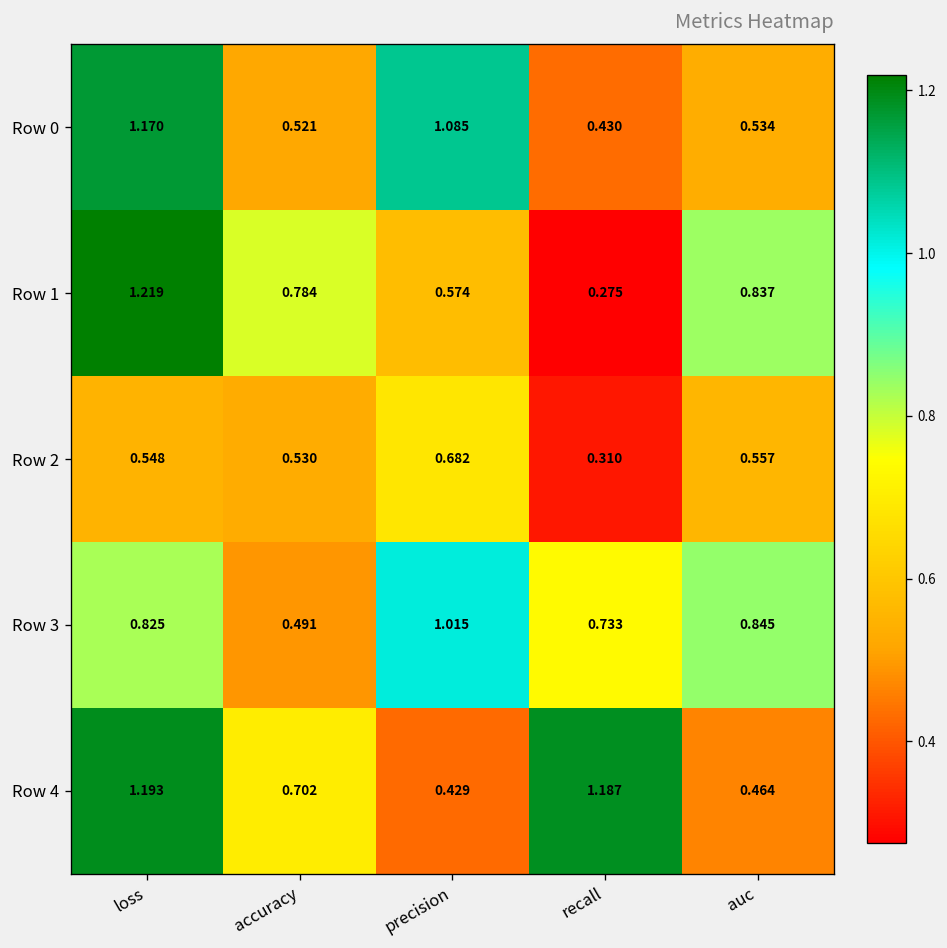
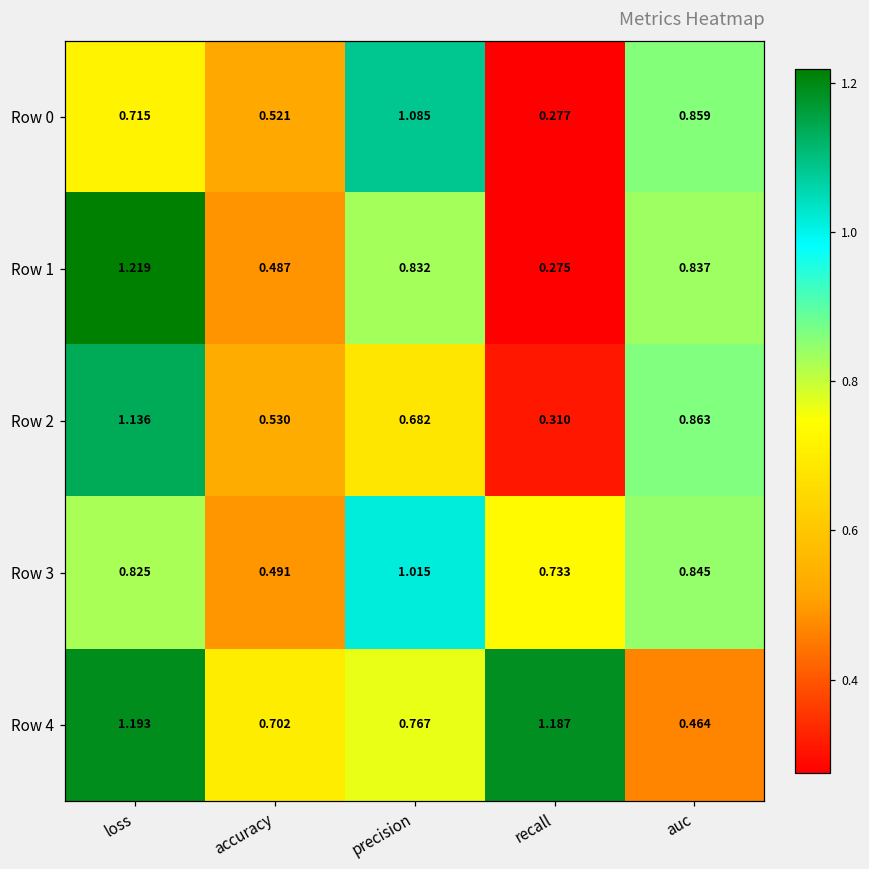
Row 0, loss: 1.170 -> 0.715
Row 0, recall: 0.430 -> 0.277
Row 0, auc: 0.534 -> 0.859
Row 1, accuracy: 0.784 -> 0.487
Row 1, precision: 0.574 -> 0.832
Row 2, loss: 0.548 -> 1.136
Row 2, auc: 0.557 -> 0.863
Row 4, precision: 0.429 -> 0.767
